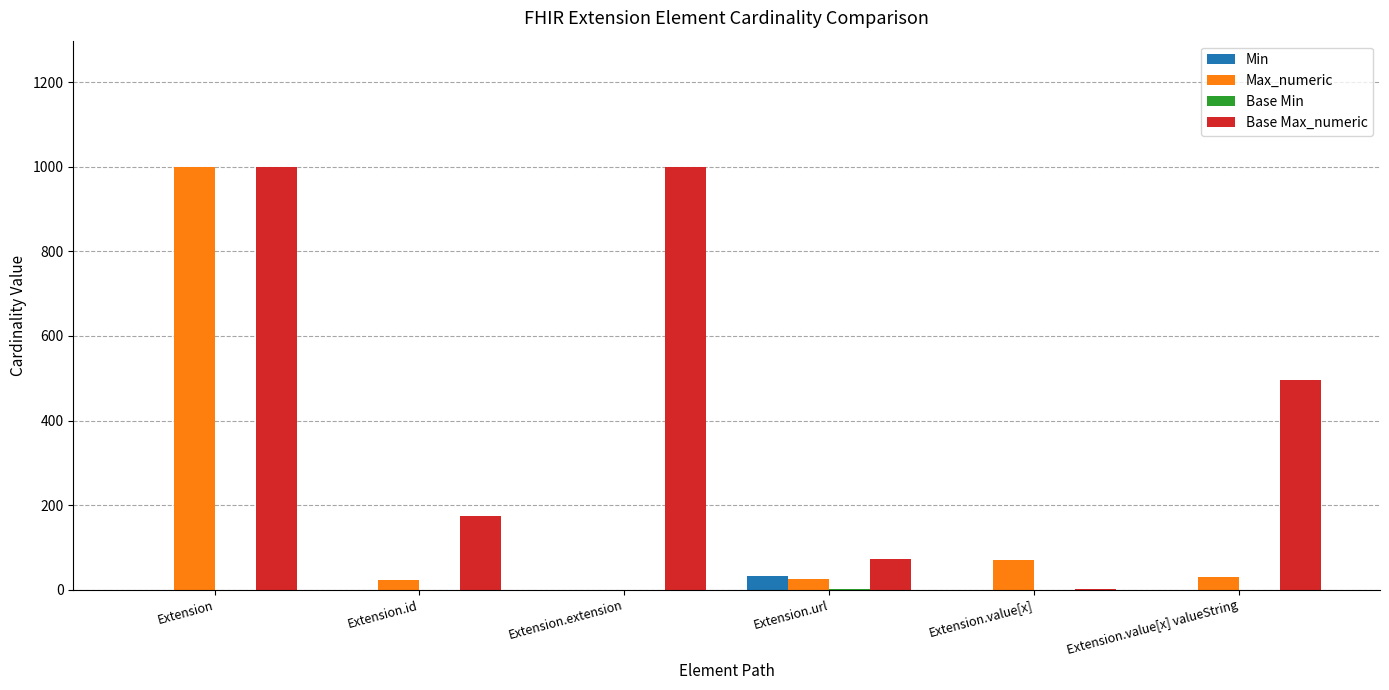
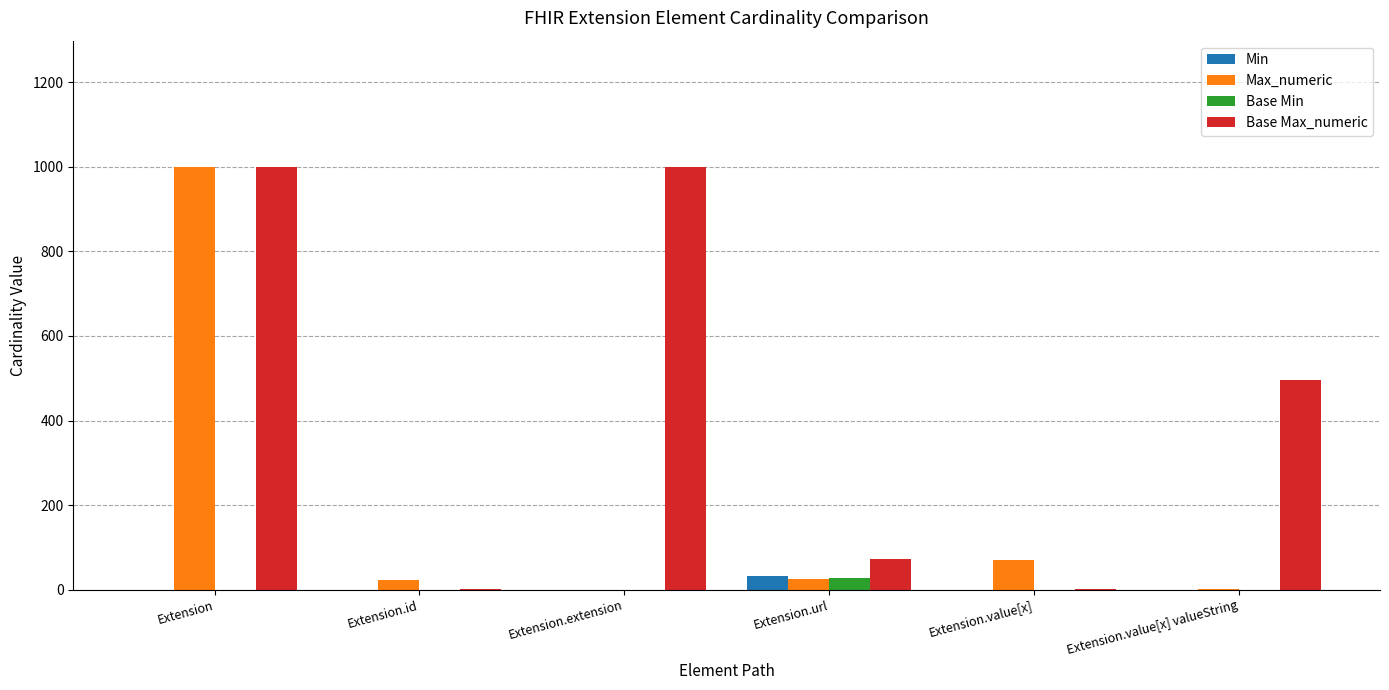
Base Max_numeric, Extension.id: 170 -> 0
Base Min, Extension.url: 0 -> 30
Max_numeric, Extension.value[x] valueString: 30 -> 0
